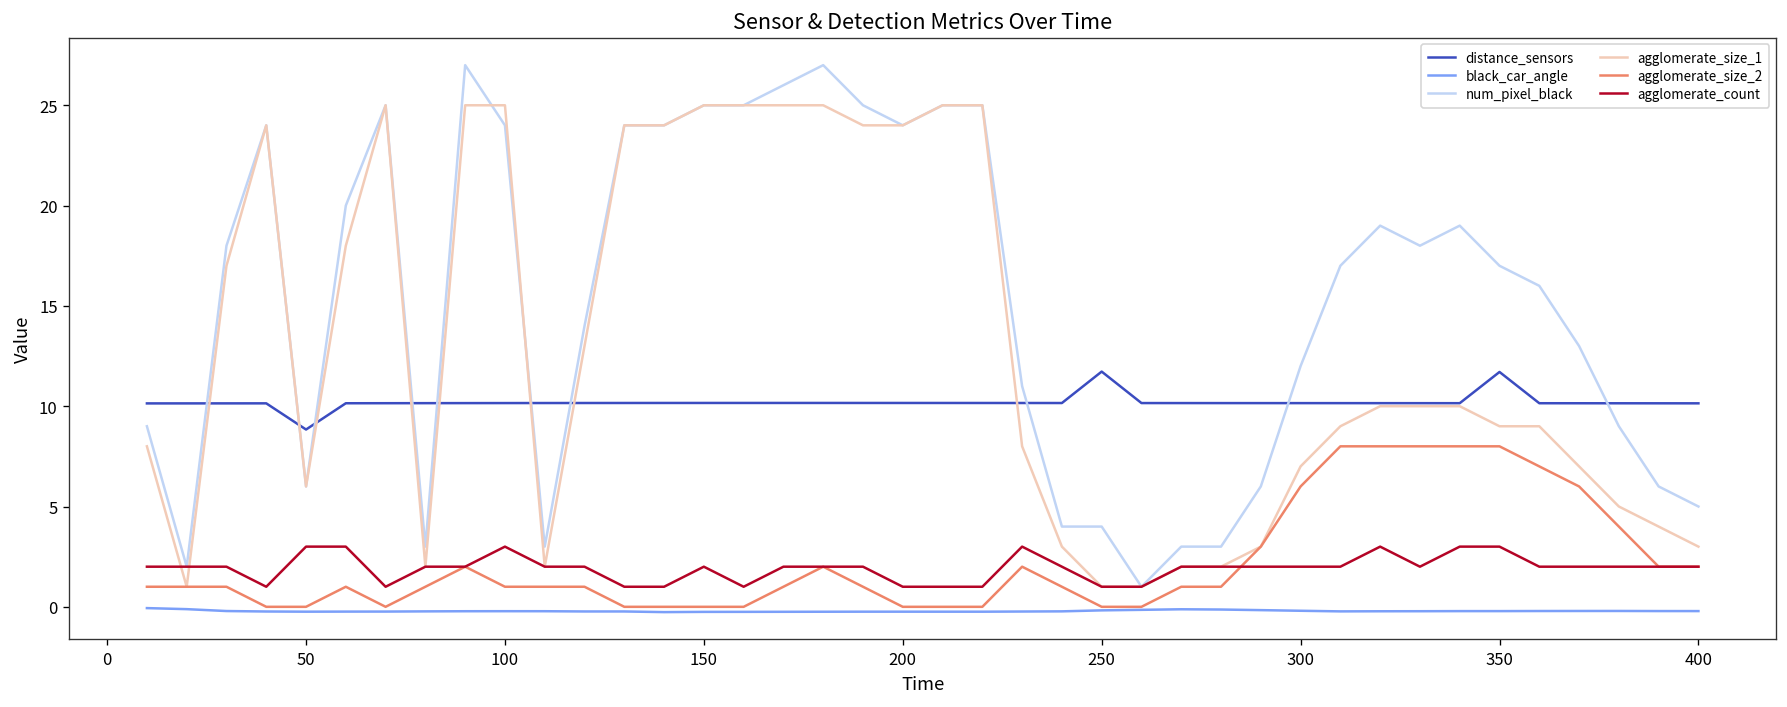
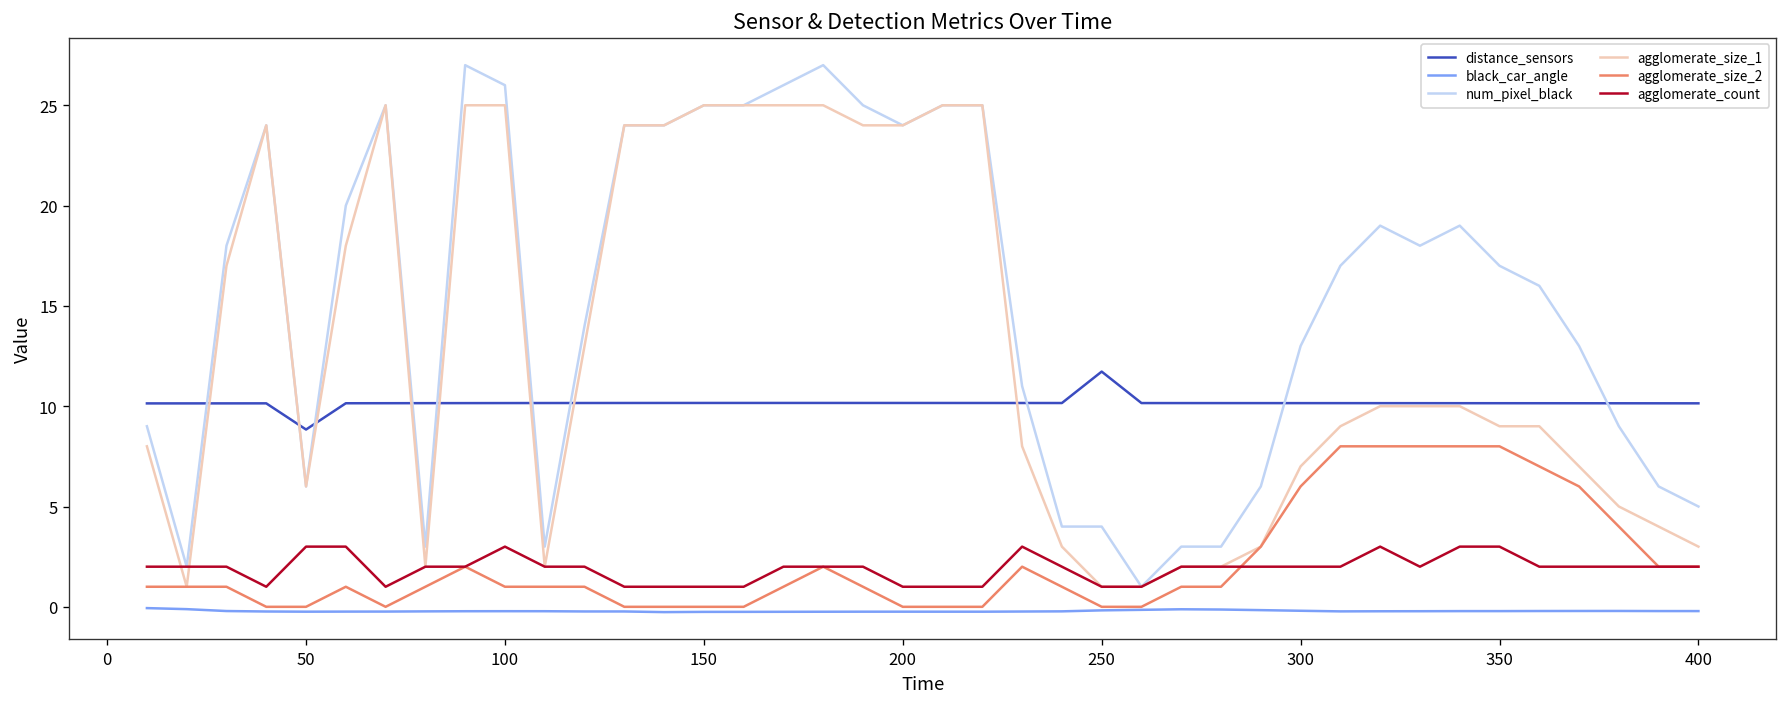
num_pixel_black, 100: 24 -> 26
agglomerate_count, 150: 2 -> 1
num_pixel_black, 300: 12 -> 13
distance_sensors, 350: 11.7 -> 10.1
